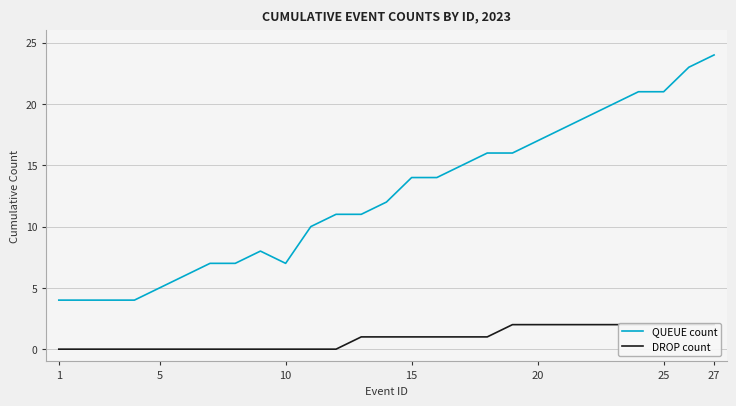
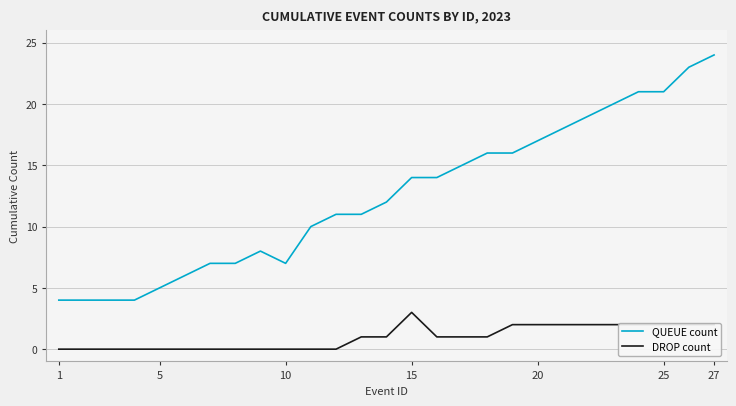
DROP count, 15: 1 -> 3
